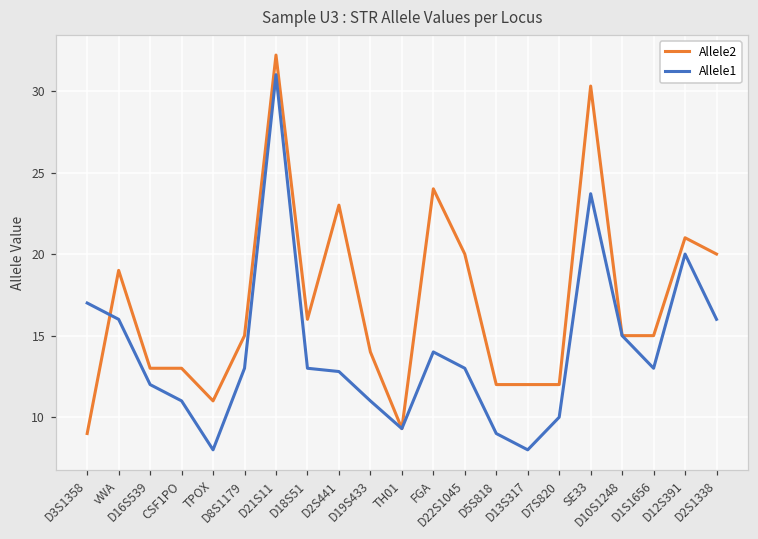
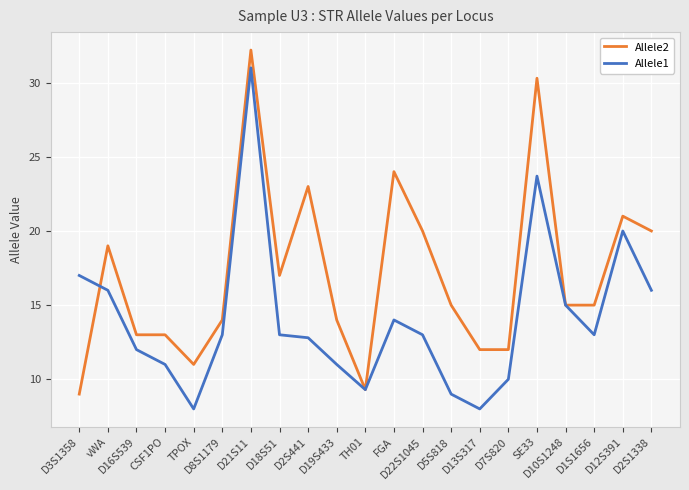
Allele2, D8S1179: 15 -> 14
Allele2, D18S51: 16 -> 17
Allele2, D5S818: 12 -> 15
